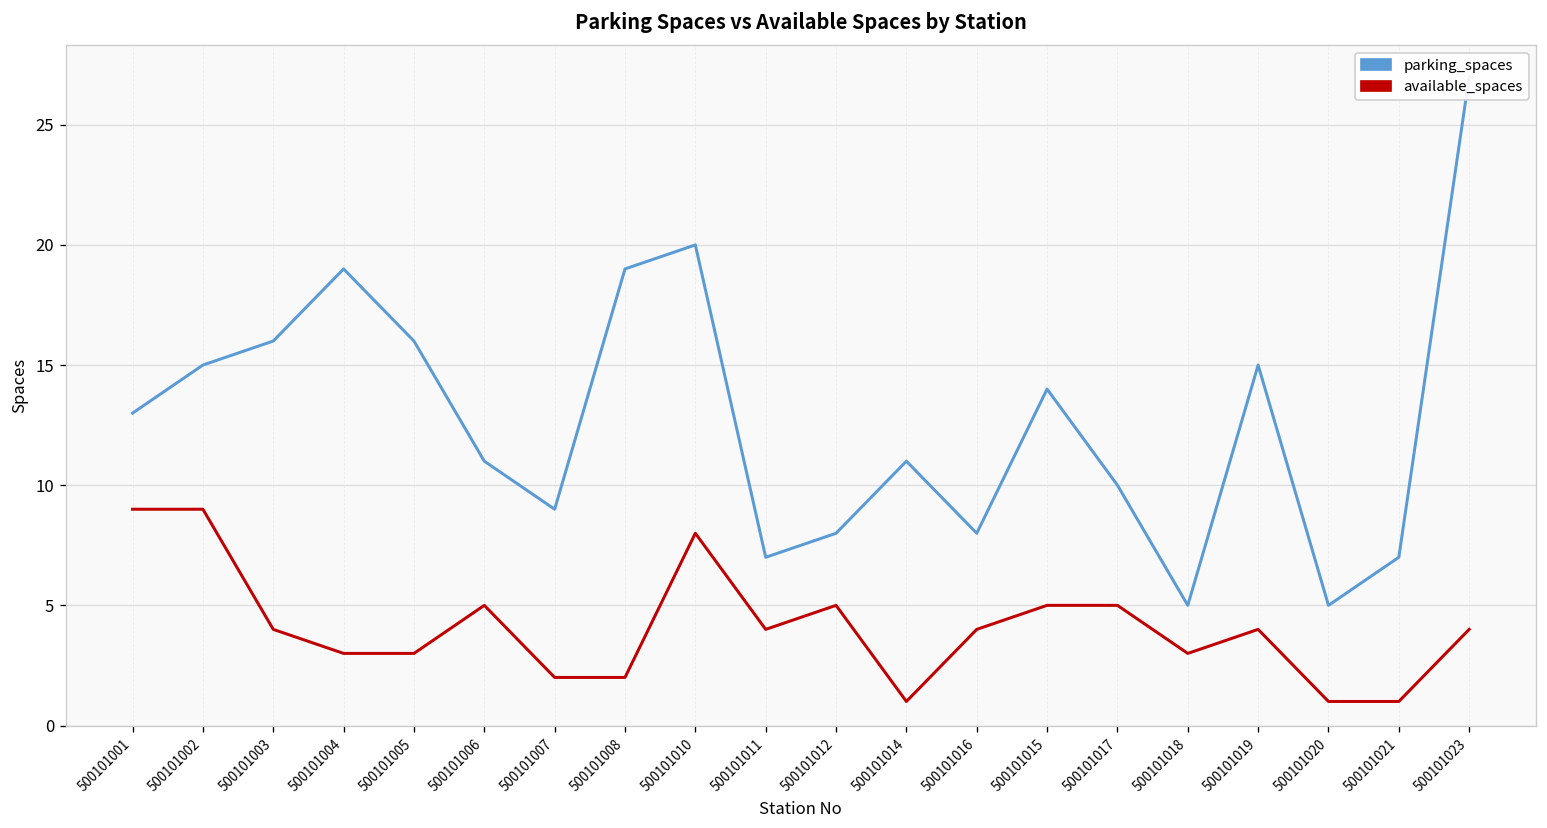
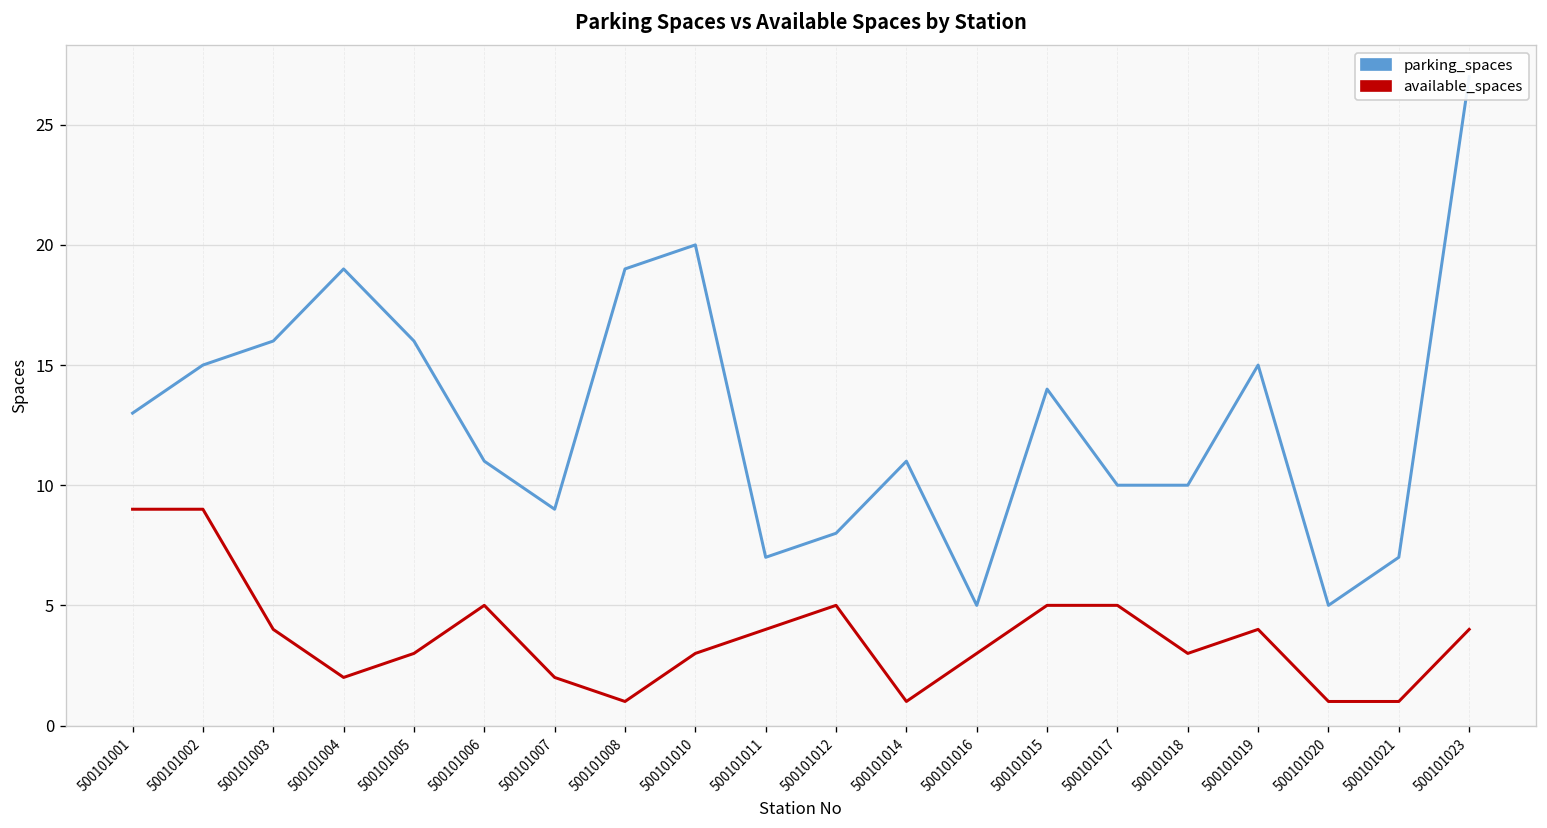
available_spaces, 500101004: 3 -> 2
available_spaces, 500101008: 2 -> 1
available_spaces, 500101010: 8 -> 3
parking_spaces, 500101016: 8 -> 5
available_spaces, 500101016: 4 -> 3
parking_spaces, 500101018: 5 -> 10
